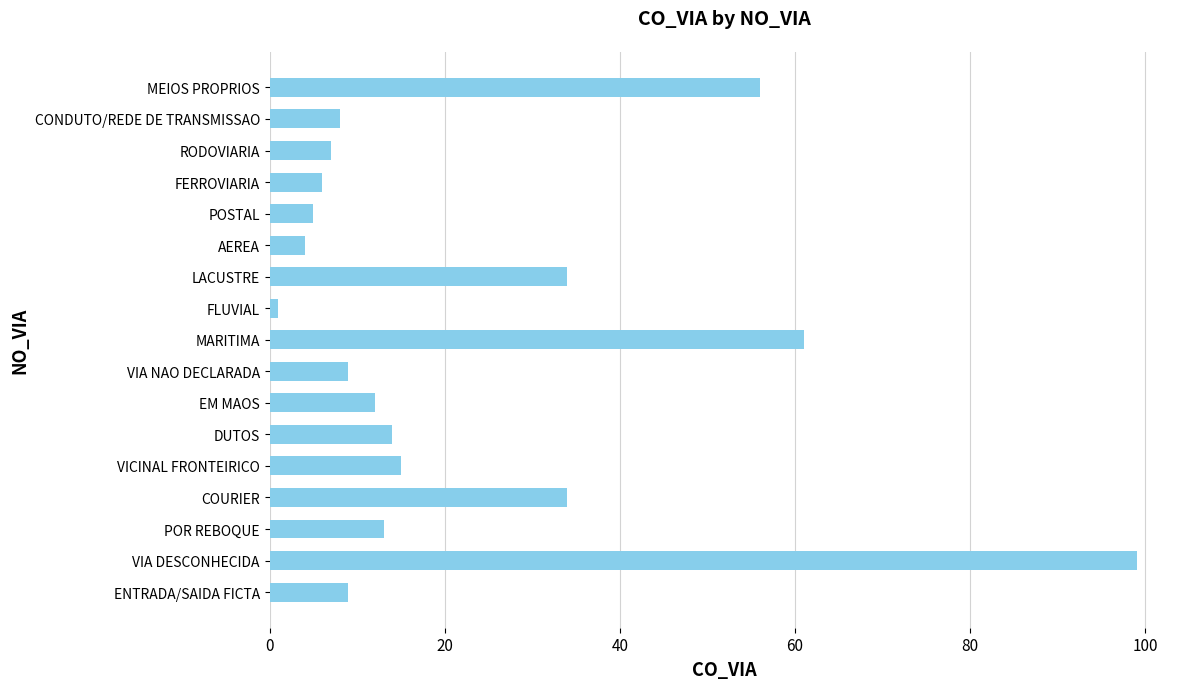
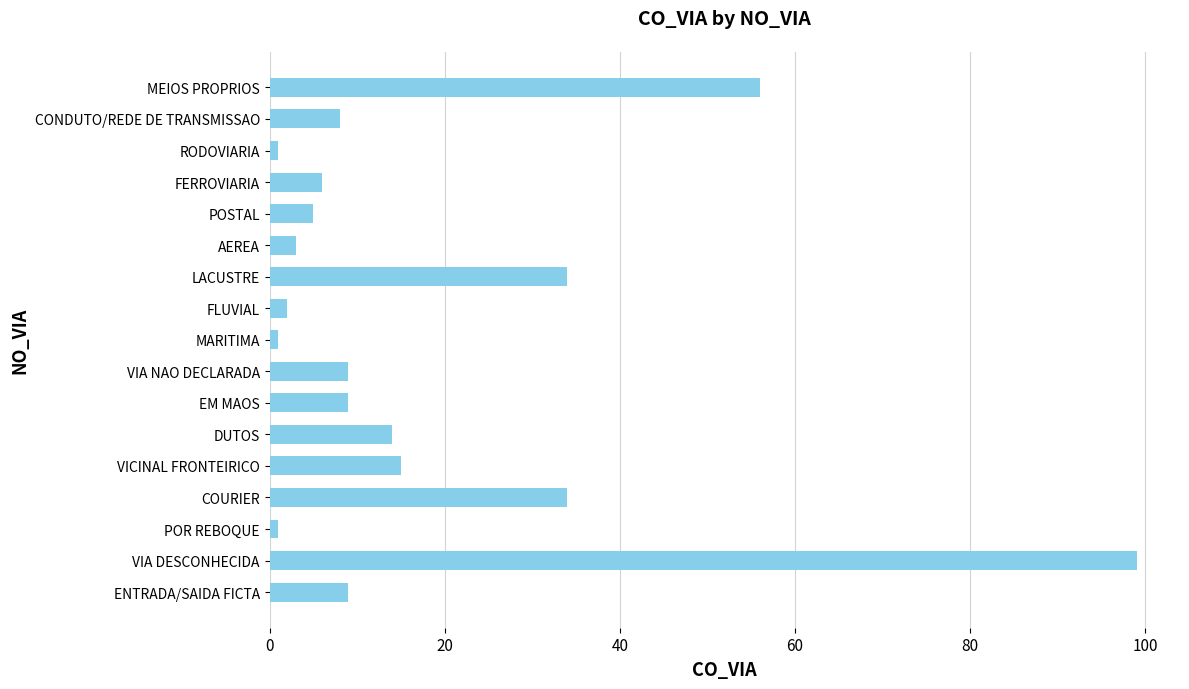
RODOVIARIA: 7 -> 1
AEREA: 4 -> 3
FLUVIAL: 1 -> 2
MARITIMA: 61 -> 1
EM MAOS: 12 -> 9
POR REBOQUE: 13 -> 1
